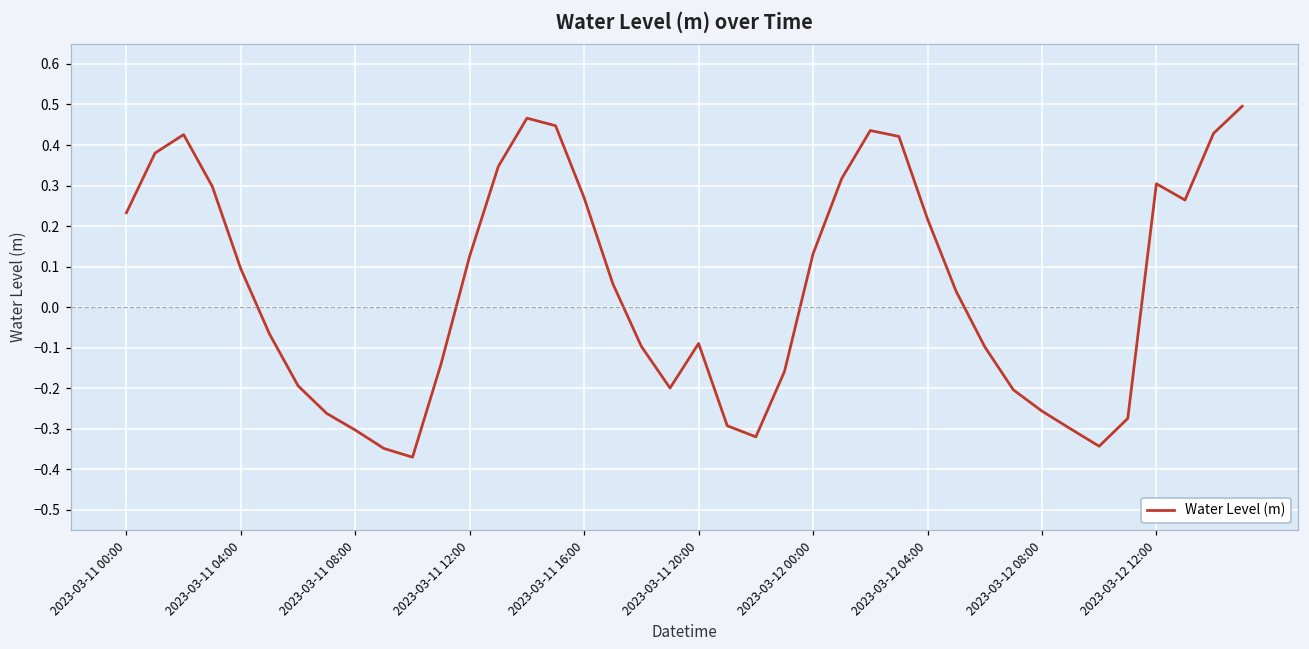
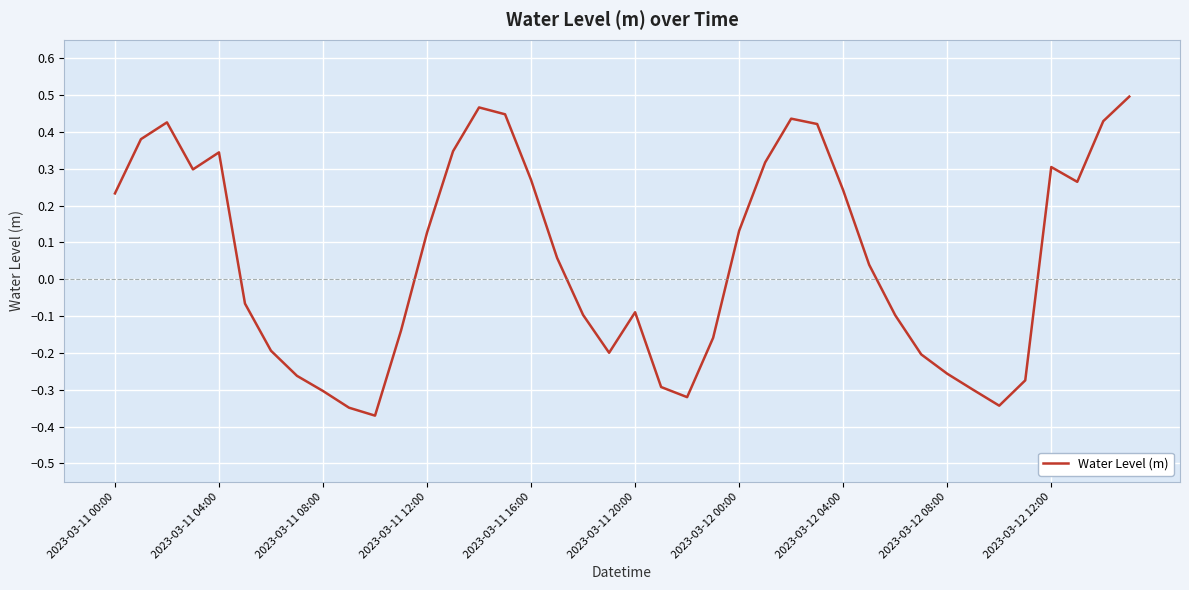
2023-03-11 04:00: 0.09 -> 0.34
2023-03-12 04:00: 0.22 -> 0.24
